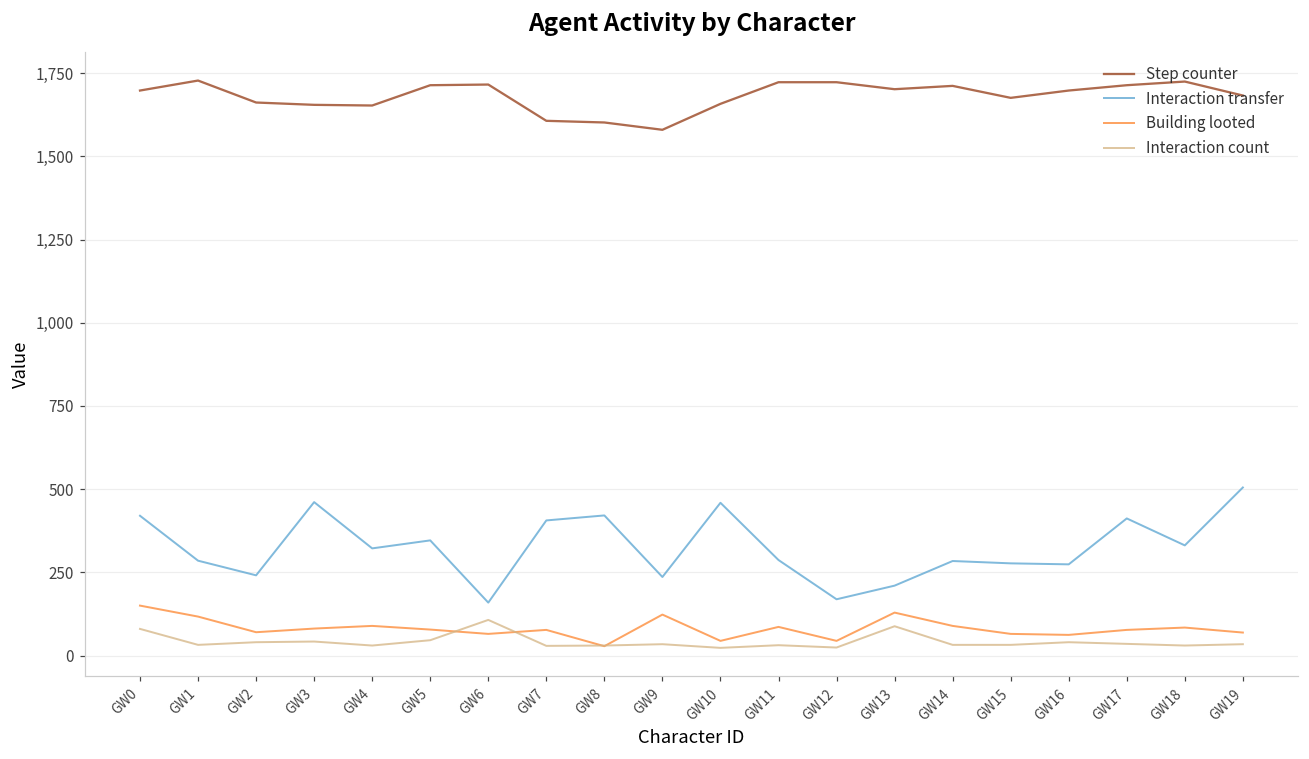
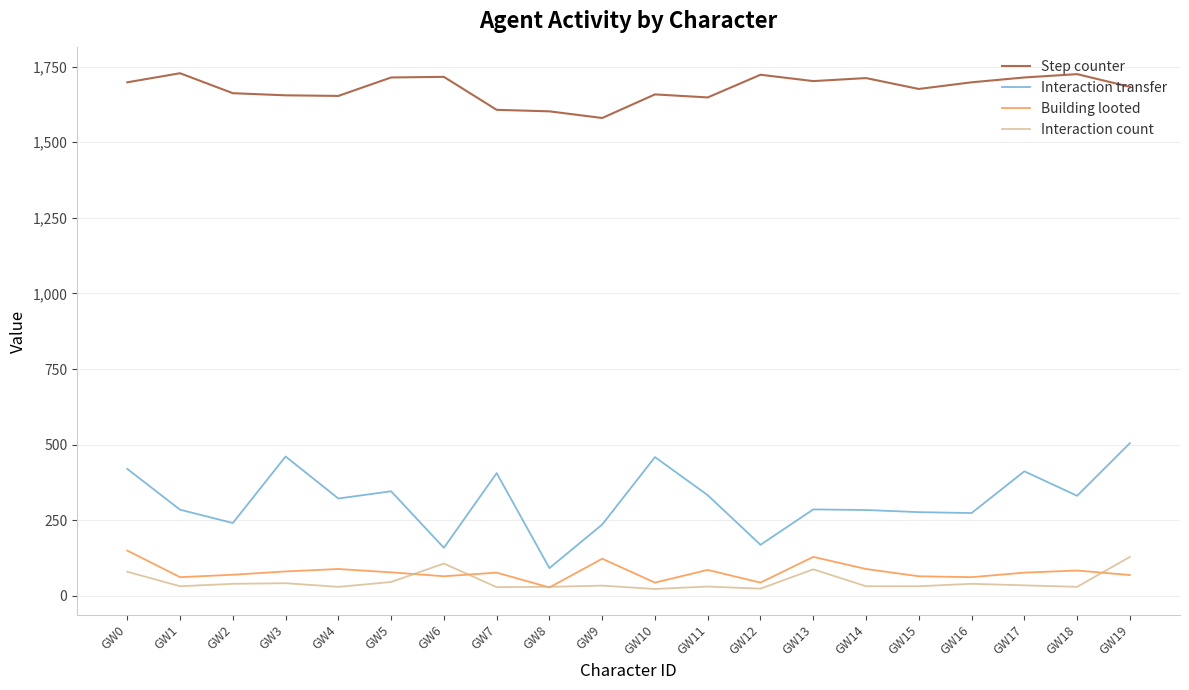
Building looted, GW1: 120 -> 60
Interaction transfer, GW8: 420 -> 90
Step counter, GW11: 1,720 -> 1,650
Interaction transfer, GW11: 290 -> 330
Interaction transfer, GW13: 210 -> 290
Interaction count, GW19: 30 -> 130
